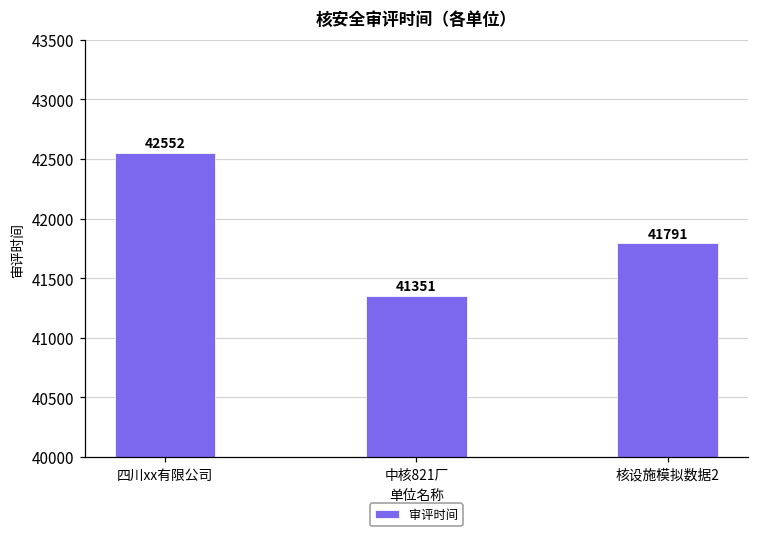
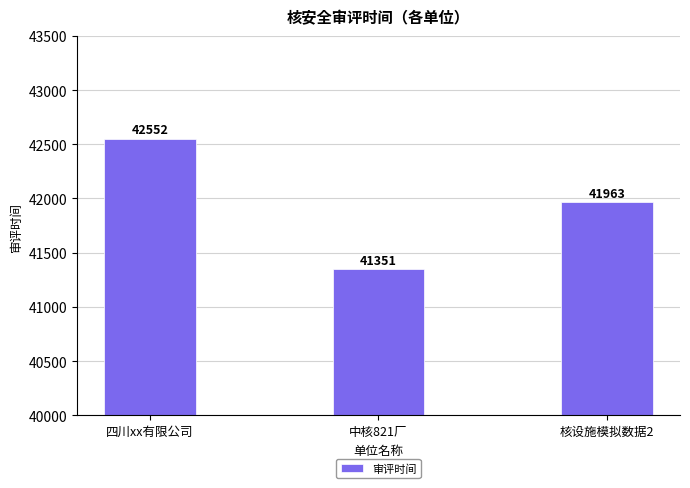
核设施模拟数据2: 41791 -> 41963
